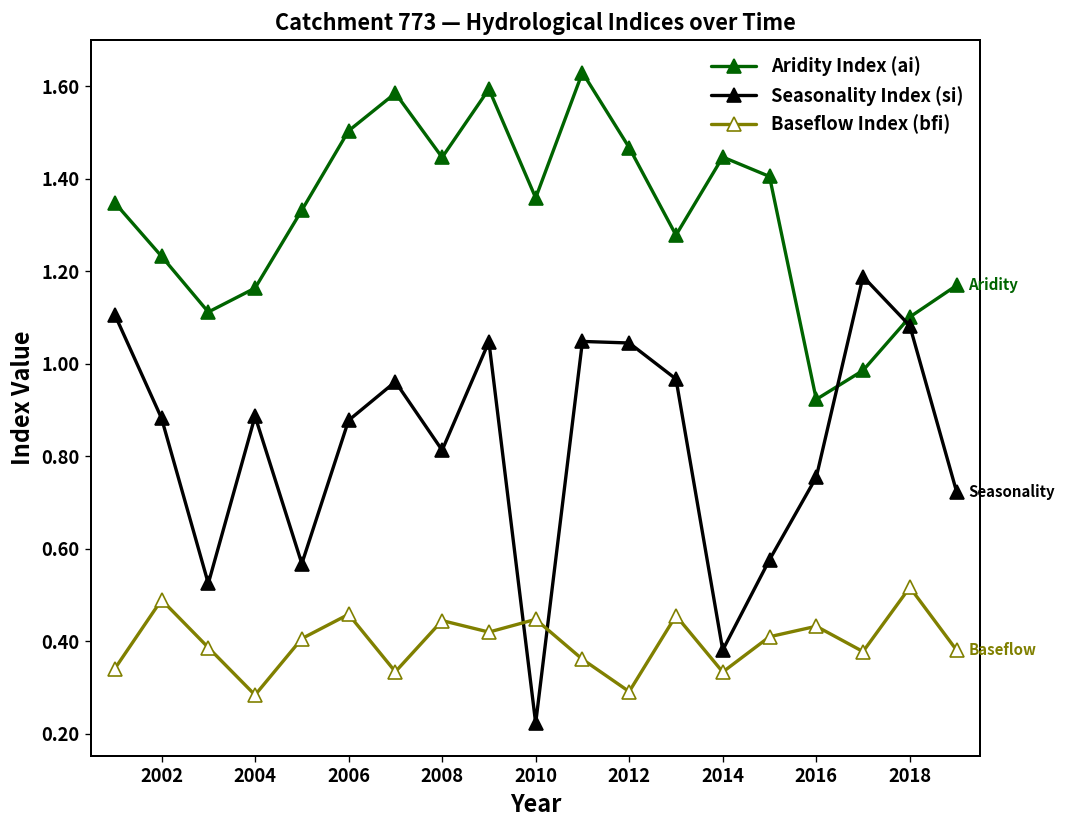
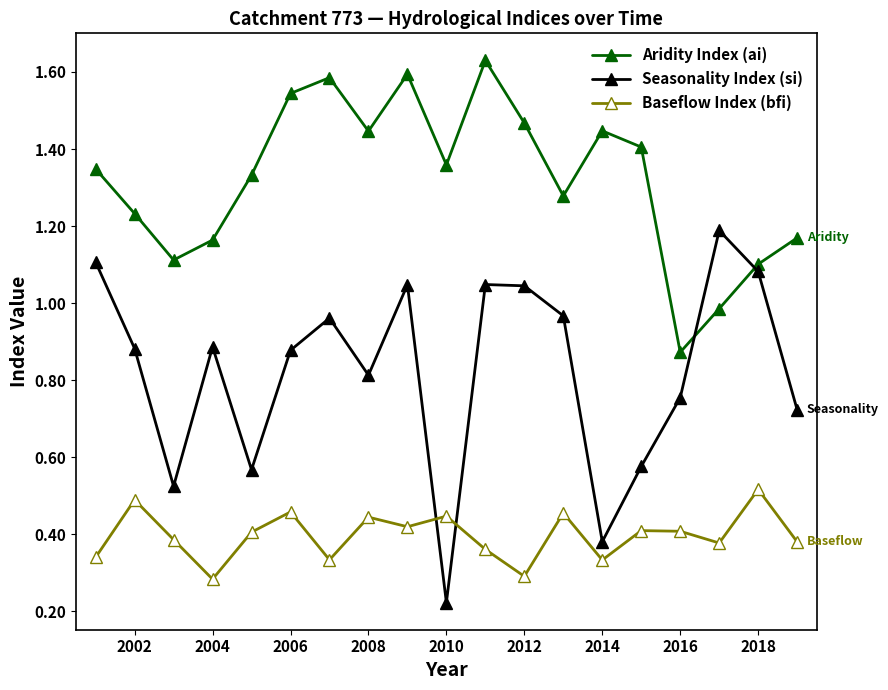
Aridity Index (ai), 2006: 1.50 -> 1.54
Aridity Index (ai), 2016: 0.92 -> 0.87
Baseflow Index (bfi), 2016: 0.43 -> 0.41
